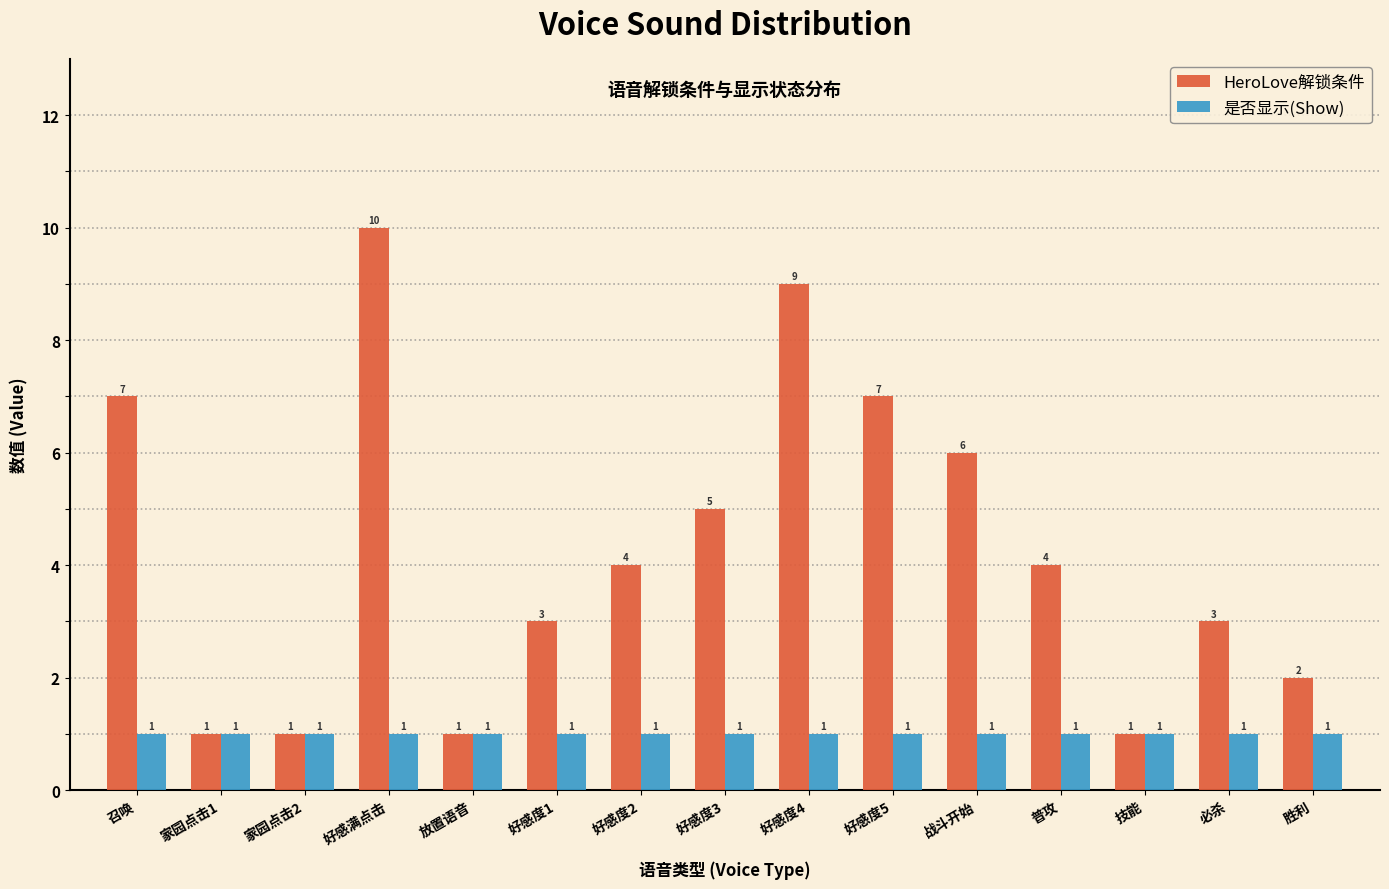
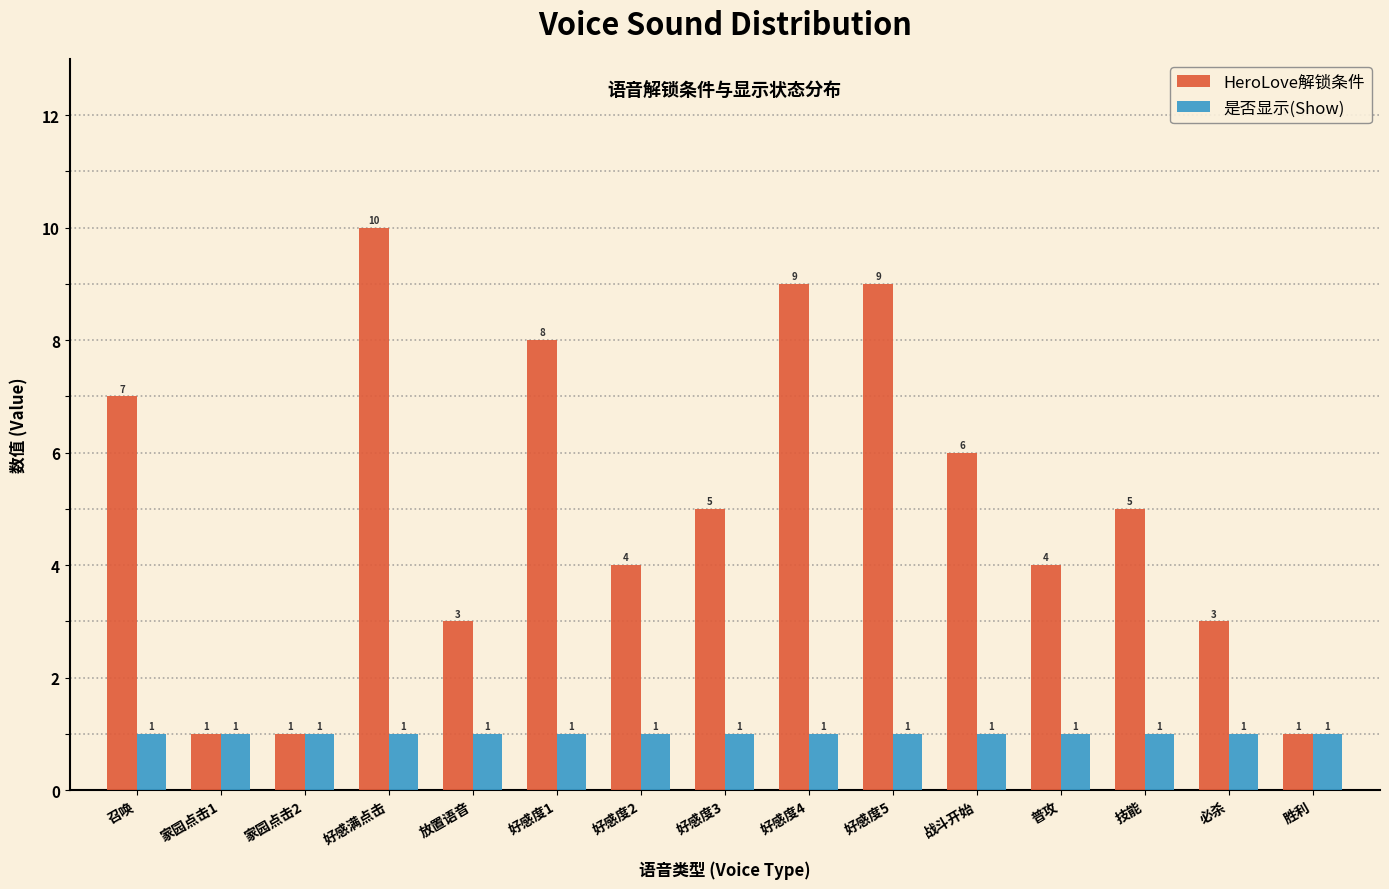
HeroLove解锁条件, 放置语音: 1 -> 3
HeroLove解锁条件, 好感度1: 3 -> 8
HeroLove解锁条件, 好感度5: 7 -> 9
HeroLove解锁条件, 技能: 1 -> 5
HeroLove解锁条件, 胜利: 2 -> 1
